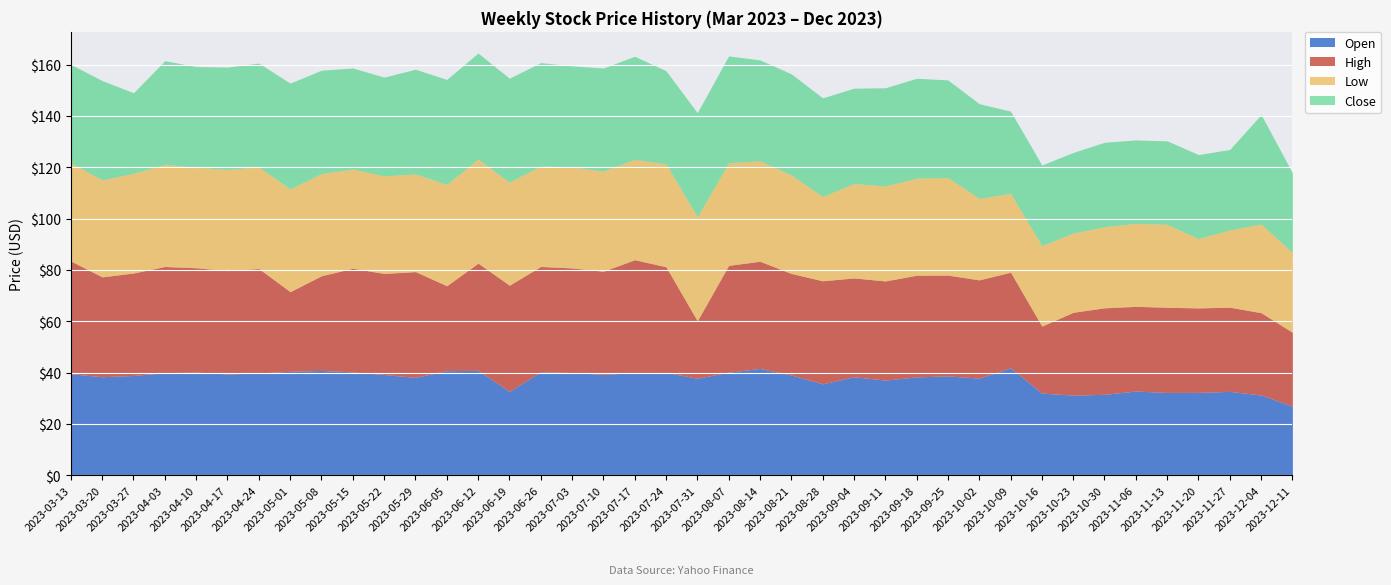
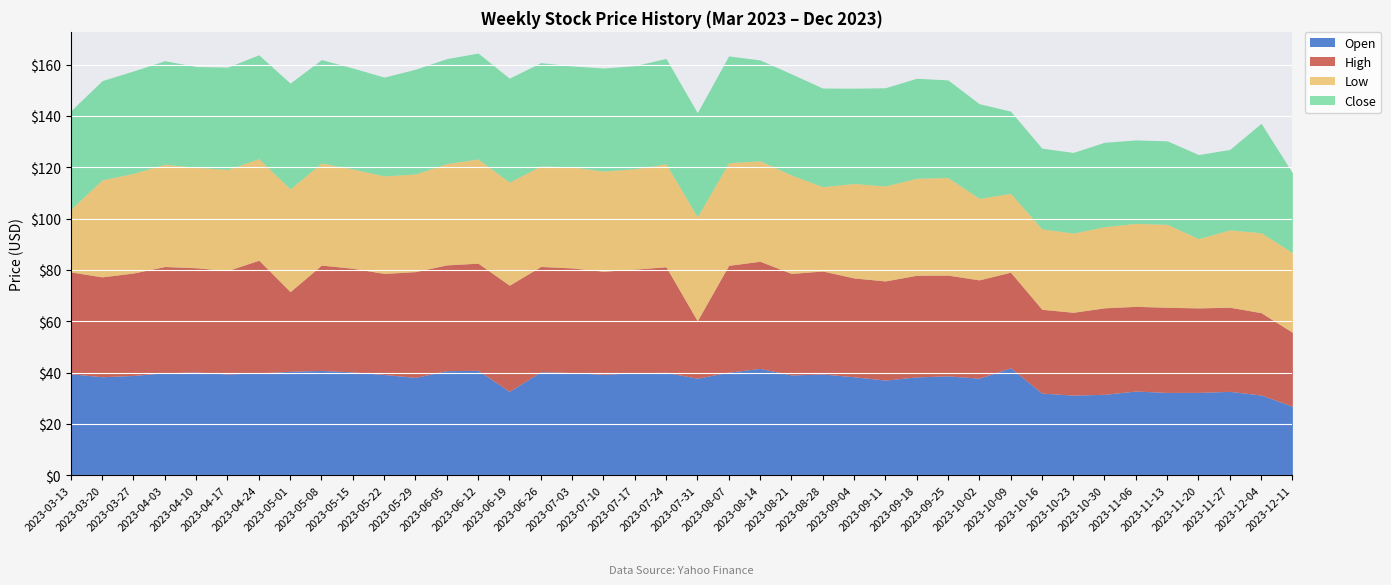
High, 2023-03-13: $44 -> $40
Low, 2023-03-13: $38 -> $24
Close, 2023-03-27: $31 -> $40
High, 2023-04-24: $41 -> $44
High, 2023-05-08: $37 -> $41
High, 2023-06-05: $33 -> $41
High, 2023-07-17: $44 -> $40
Close, 2023-07-24: $36 -> $41
Open, 2023-08-28: $36 -> $39
High, 2023-10-16: $26 -> $33
Low, 2023-12-04: $35 -> $31
